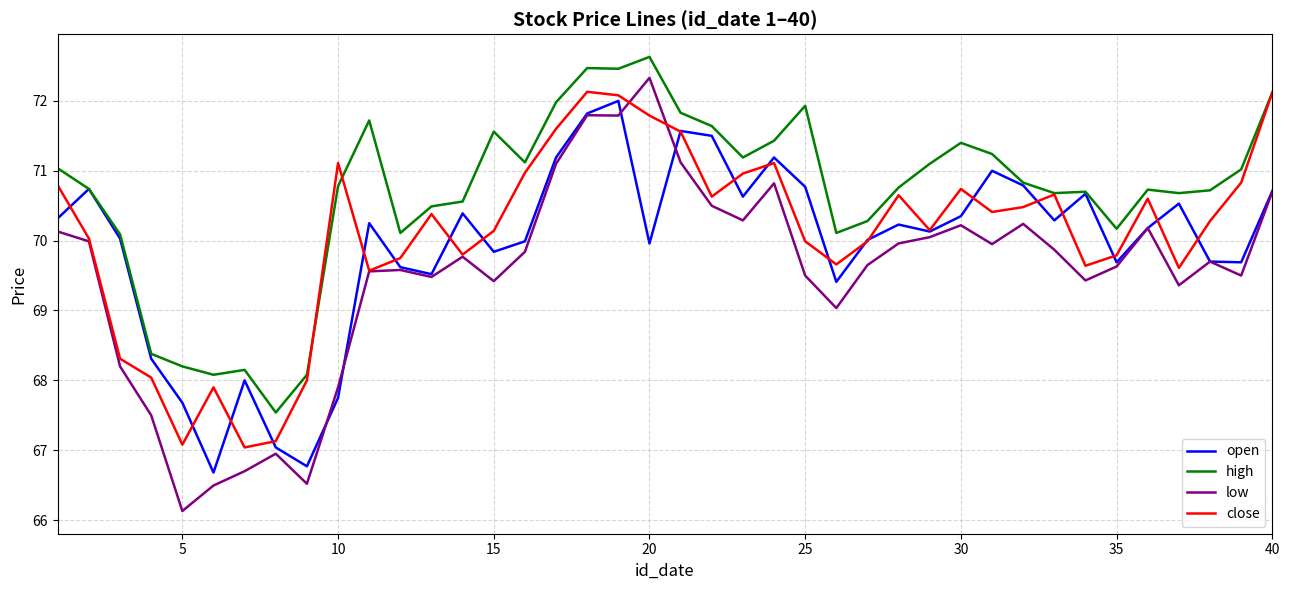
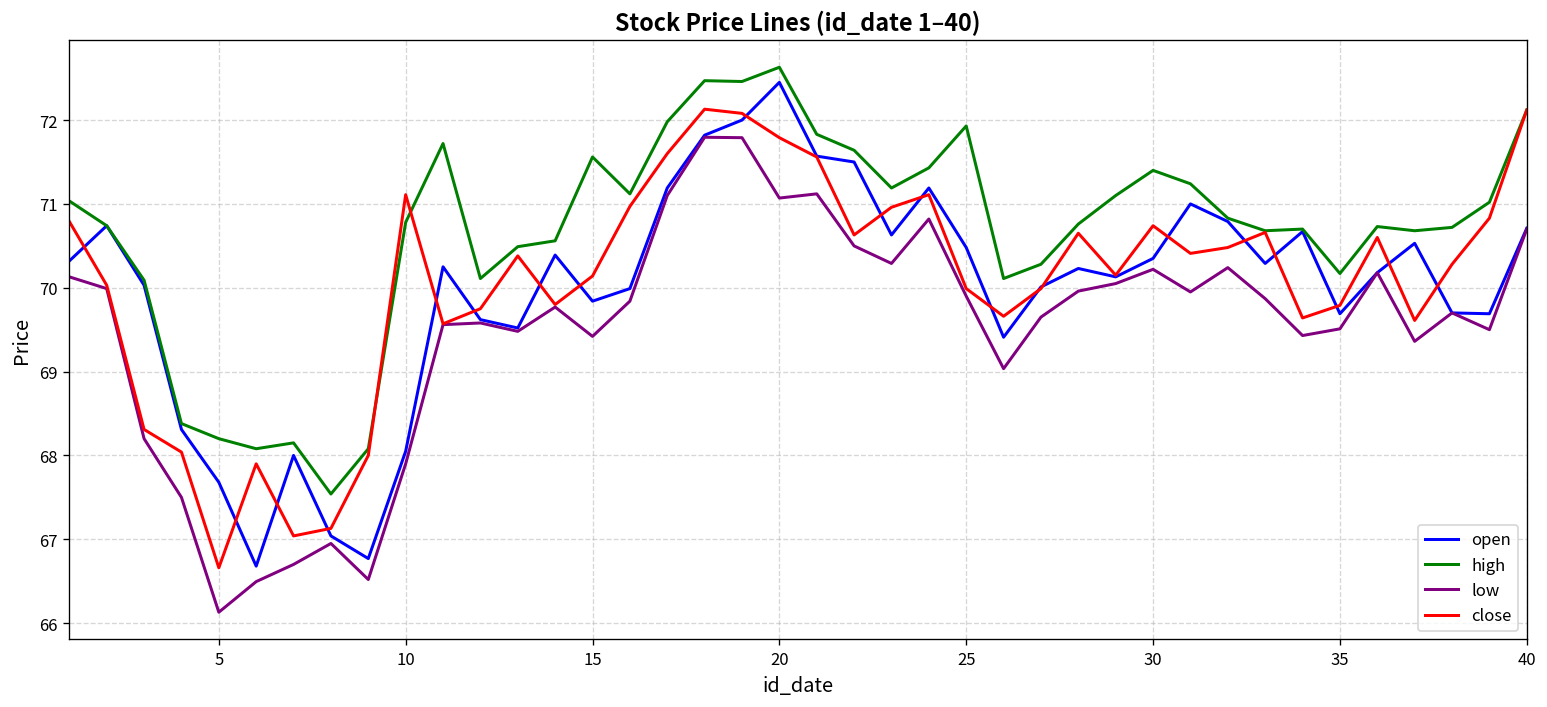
close, 5: 67.1 -> 66.7
open, 10: 67.8 -> 68.1
open, 20: 70.0 -> 72.5
low, 20: 72.3 -> 71.1
open, 25: 70.8 -> 70.5
low, 25: 69.5 -> 69.9
low, 35: 69.6 -> 69.5
